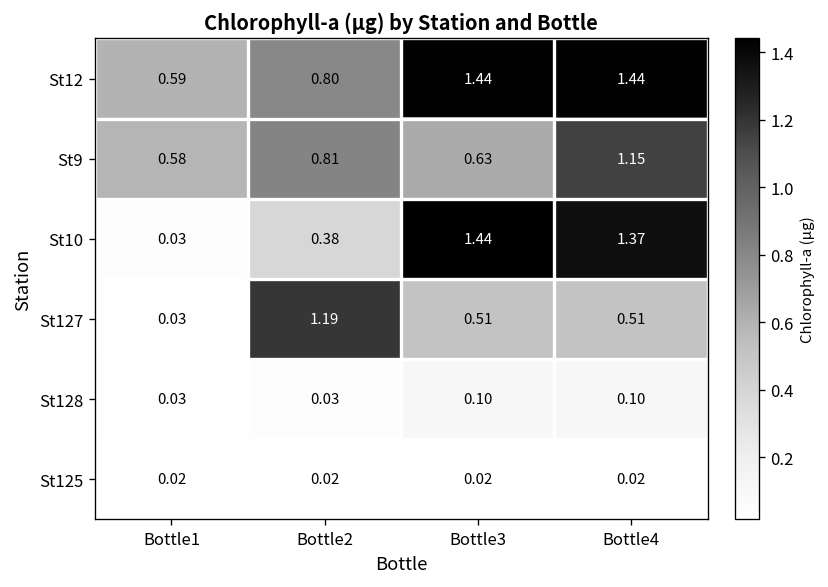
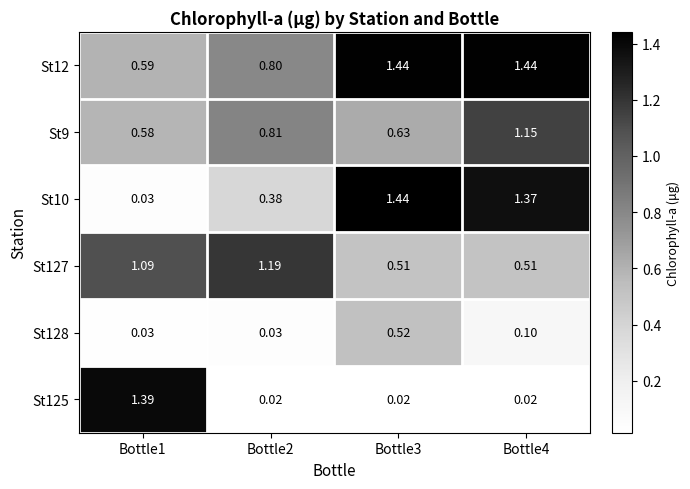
St127, Bottle1: 0.03 -> 1.09
St128, Bottle3: 0.10 -> 0.52
St125, Bottle1: 0.02 -> 1.39
